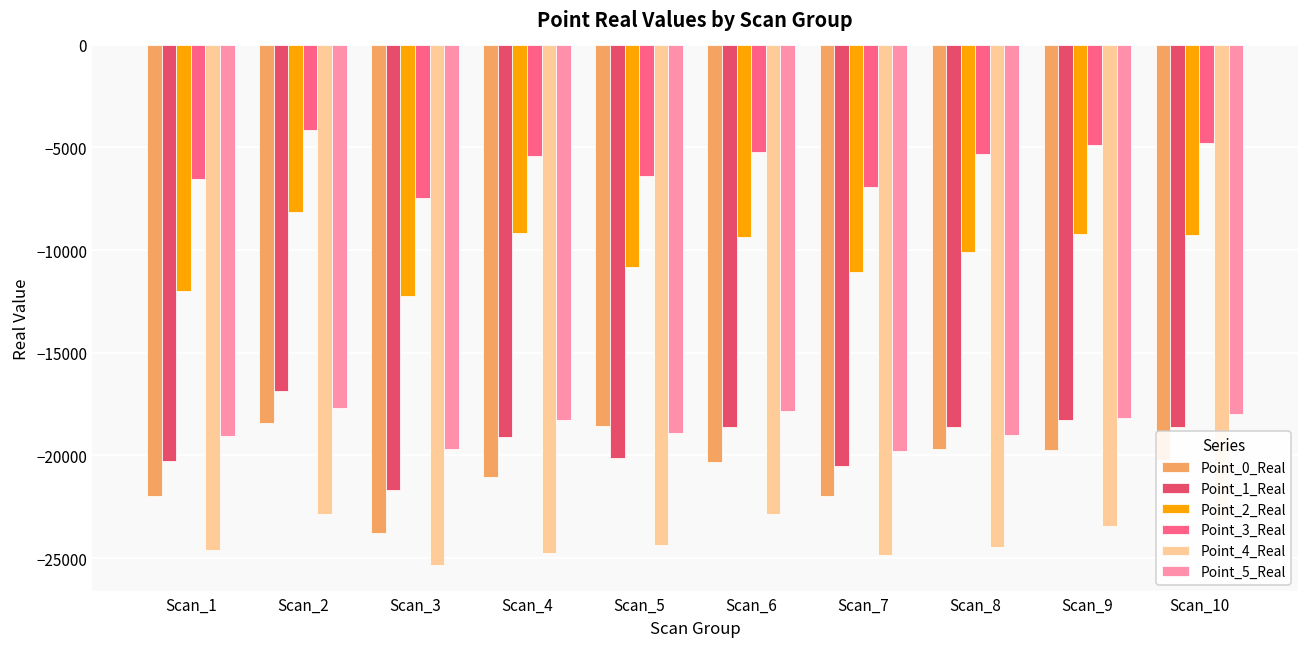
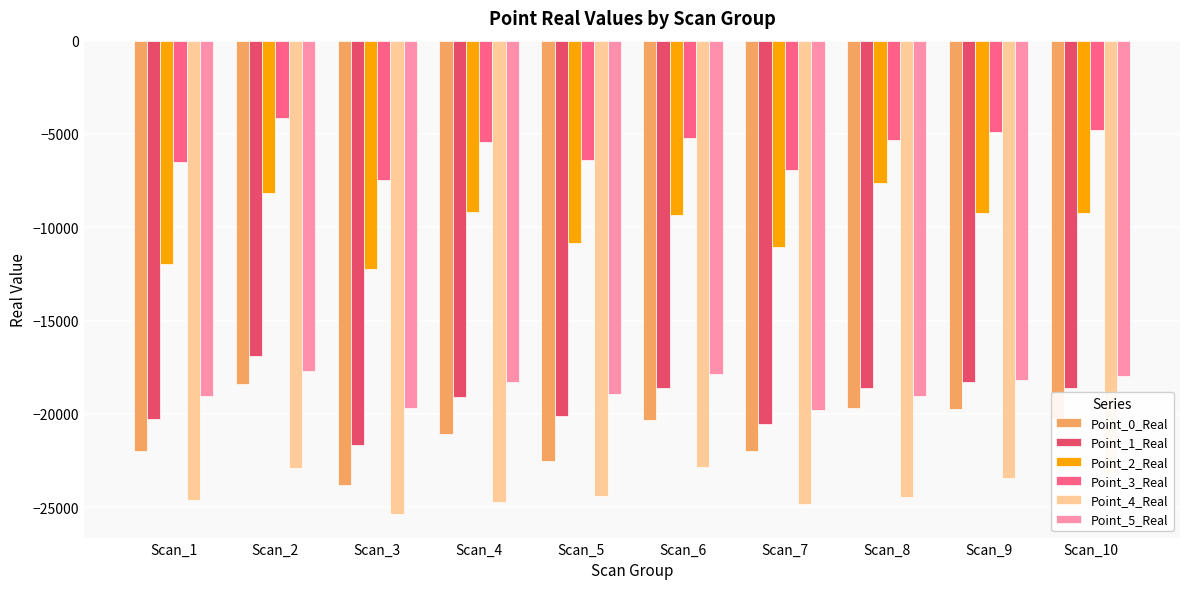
Point_0_Real, Scan_5: -18600 -> -22500
Point_2_Real, Scan_8: -10100 -> -7600
